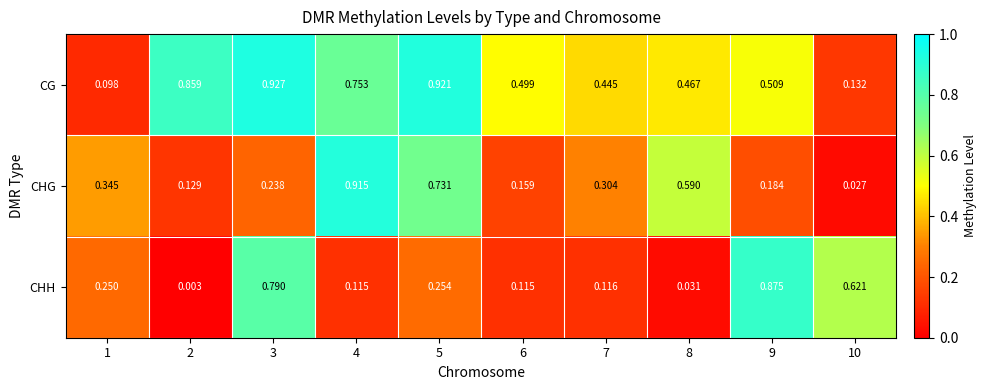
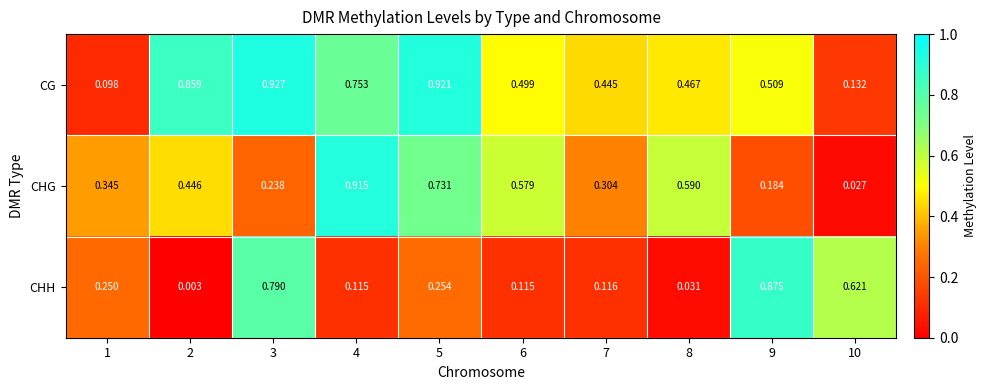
CHG, 2: 0.129 -> 0.446
CHG, 6: 0.159 -> 0.579
